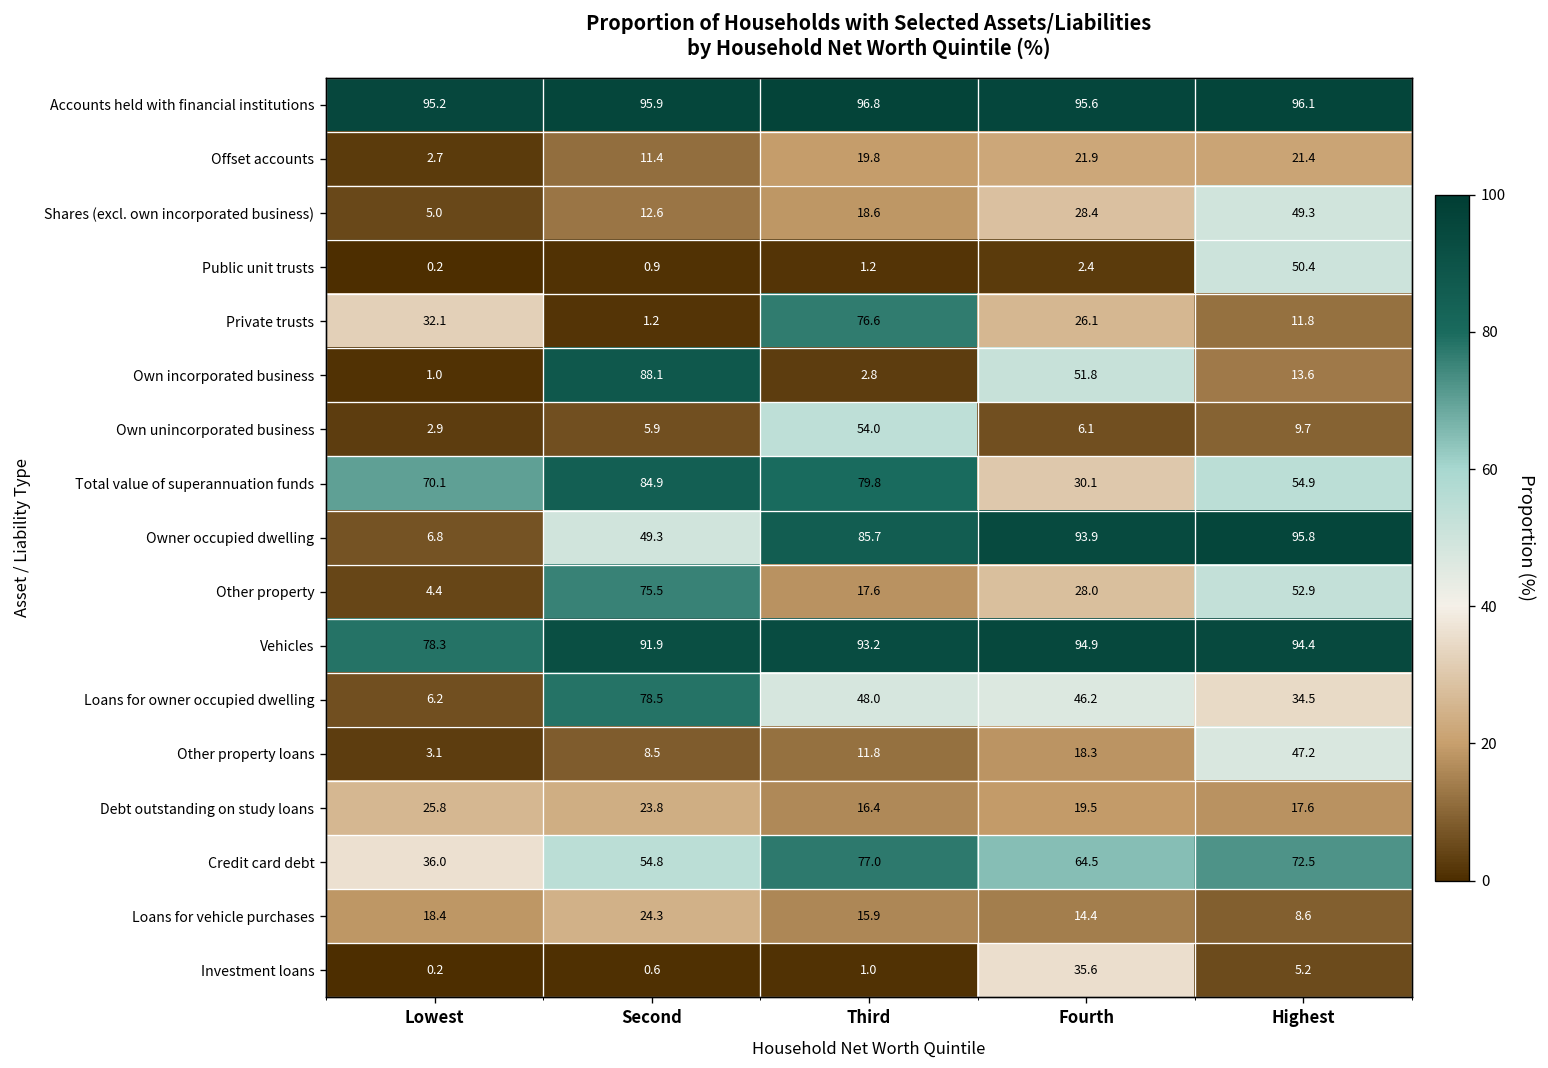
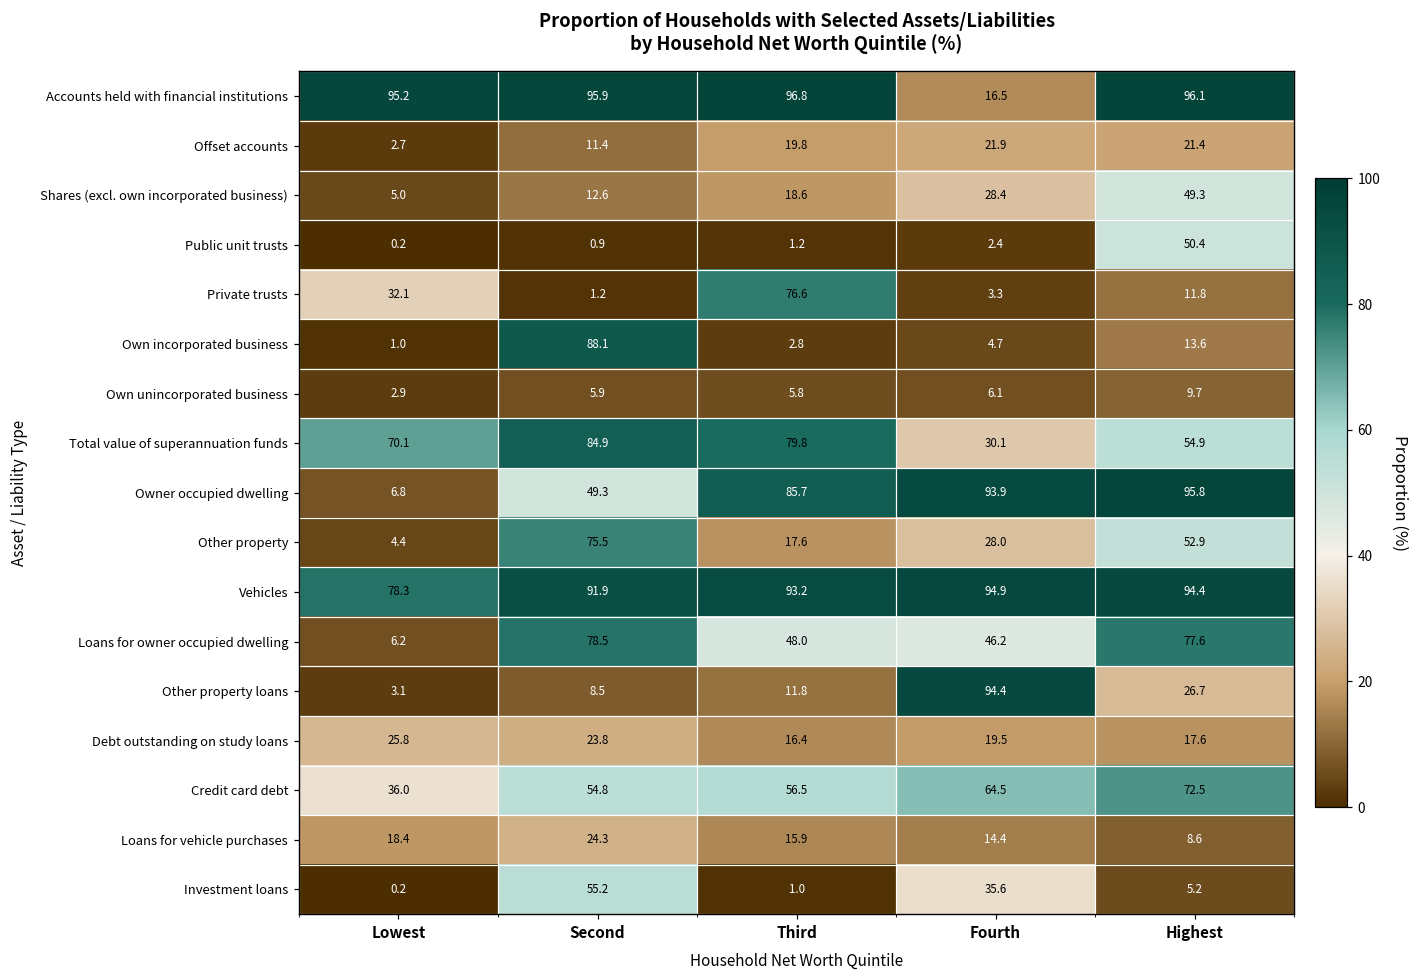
Accounts held with financial institutions, Fourth: 95.6 -> 16.5
Private trusts, Fourth: 26.1 -> 3.3
Own incorporated business, Fourth: 51.8 -> 4.7
Own unincorporated business, Third: 54.0 -> 5.8
Loans for owner occupied dwelling, Highest: 34.5 -> 77.6
Other property loans, Fourth: 18.3 -> 94.4
Other property loans, Highest: 47.2 -> 26.7
Credit card debt, Third: 77.0 -> 56.5
Investment loans, Second: 0.6 -> 55.2
